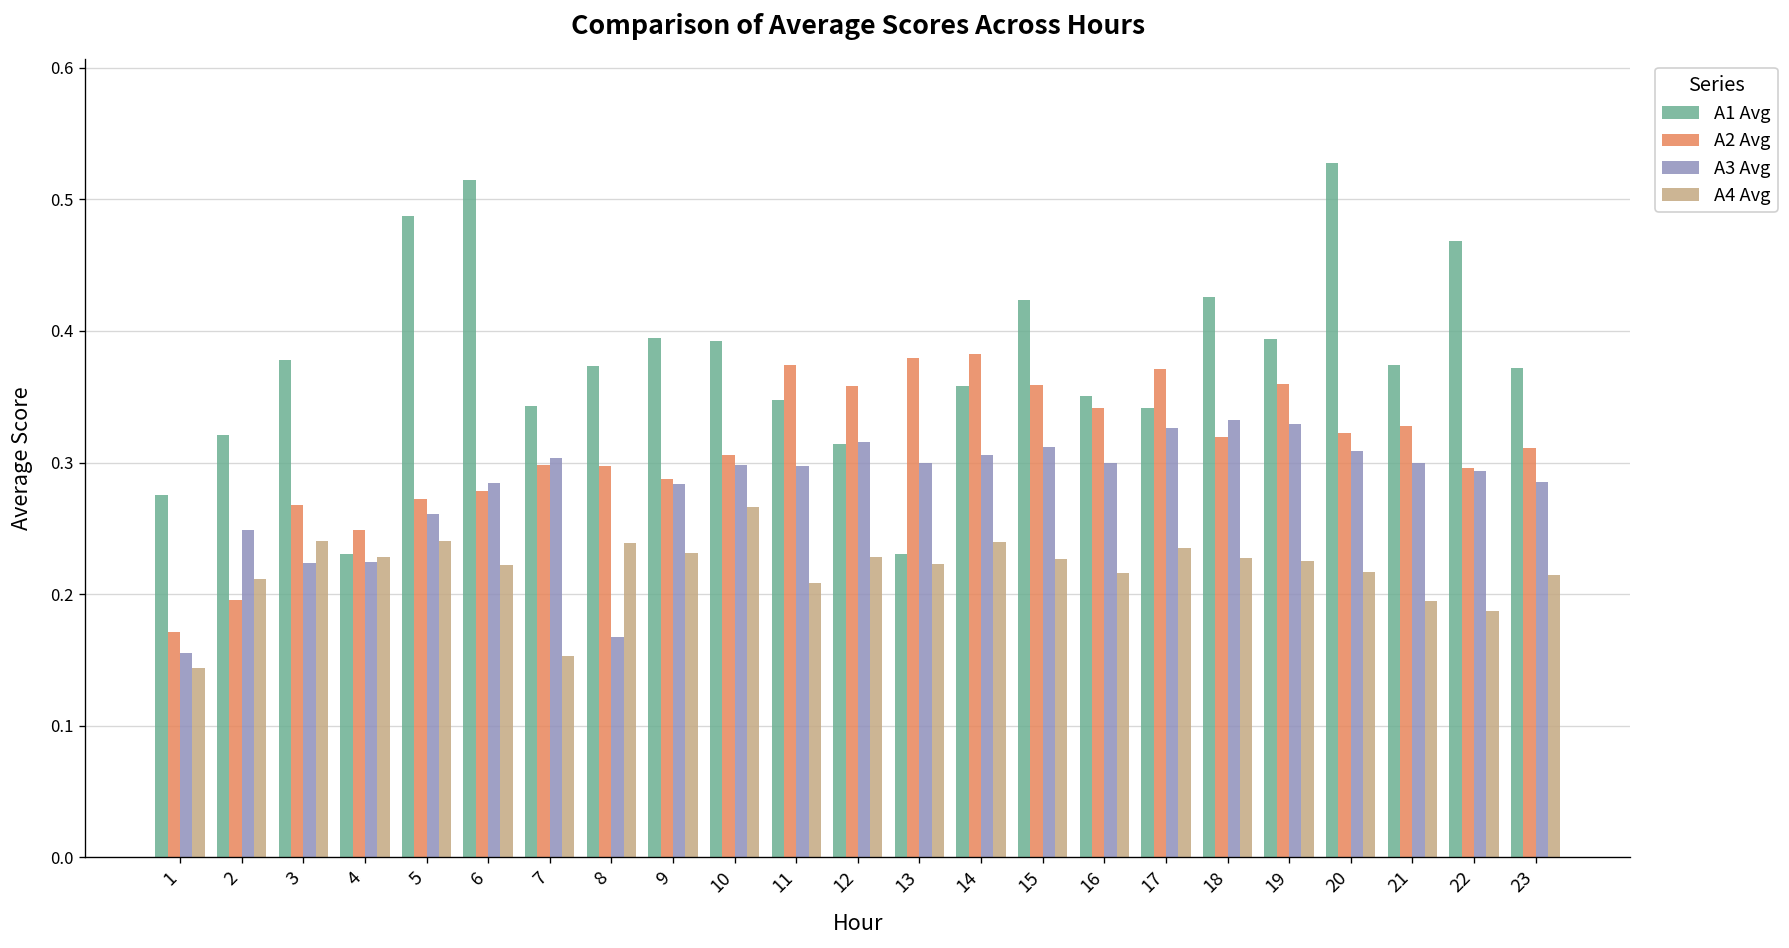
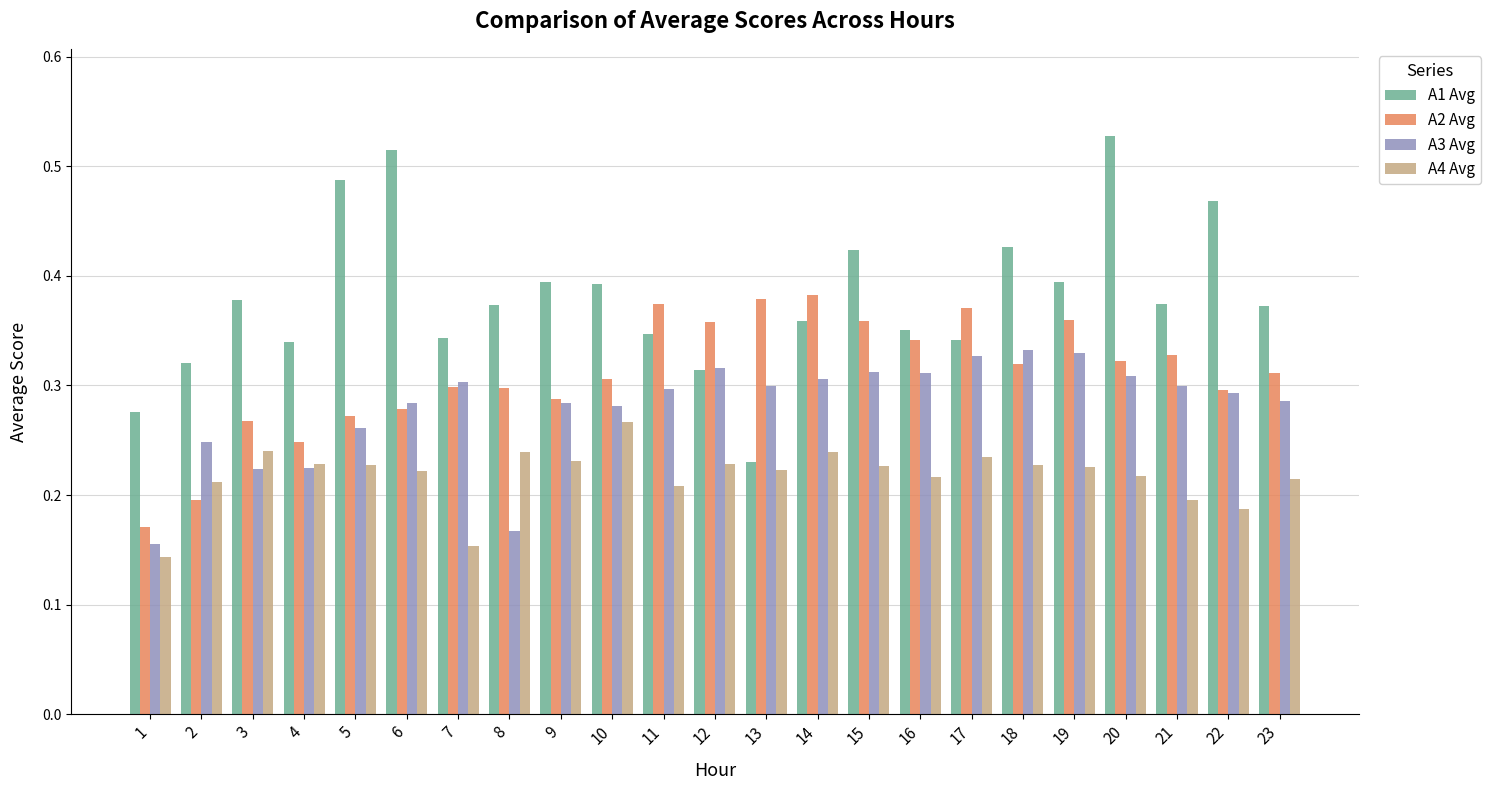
A1 Avg, 4: 0.231 -> 0.340
A4 Avg, 5: 0.240 -> 0.228
A3 Avg, 10: 0.298 -> 0.281
A3 Avg, 16: 0.300 -> 0.311
